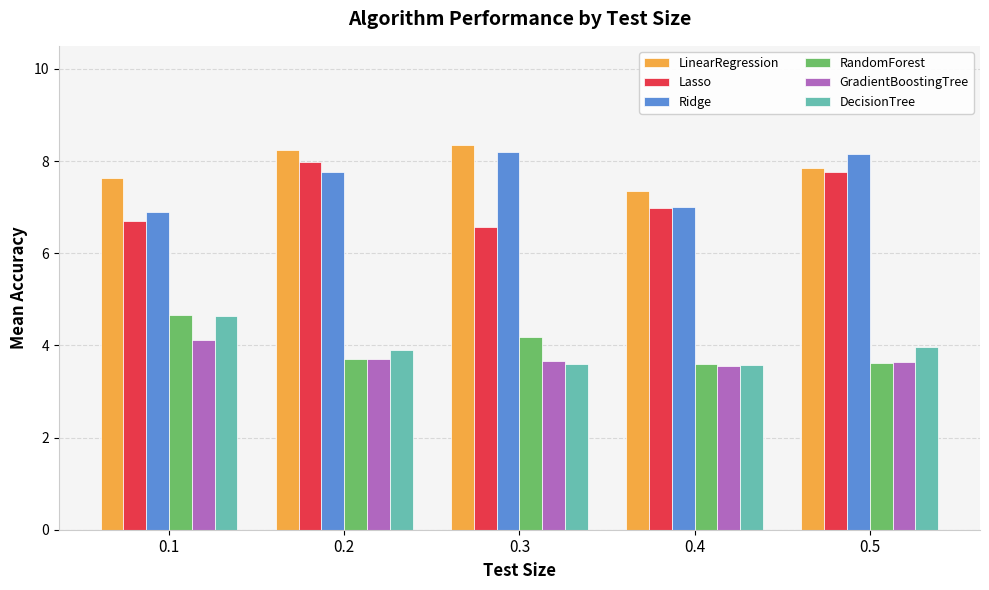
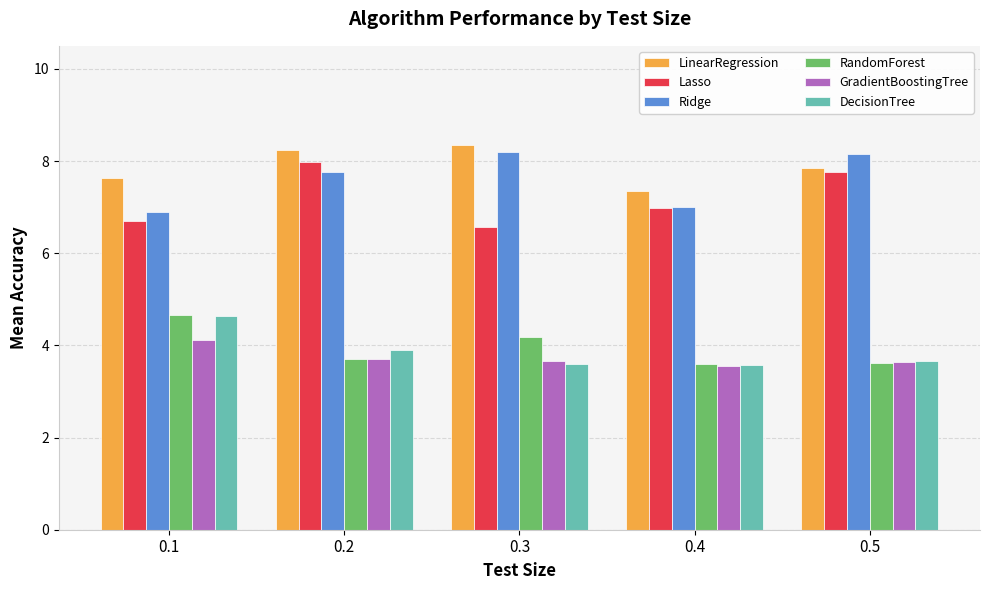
DecisionTree, 0.5: 4.0 -> 3.7
